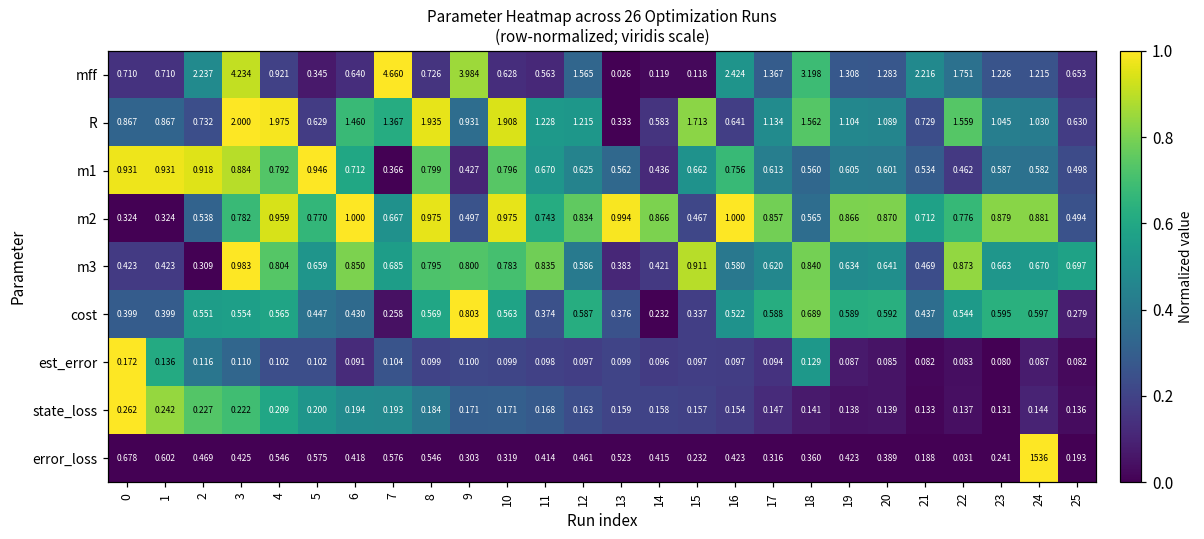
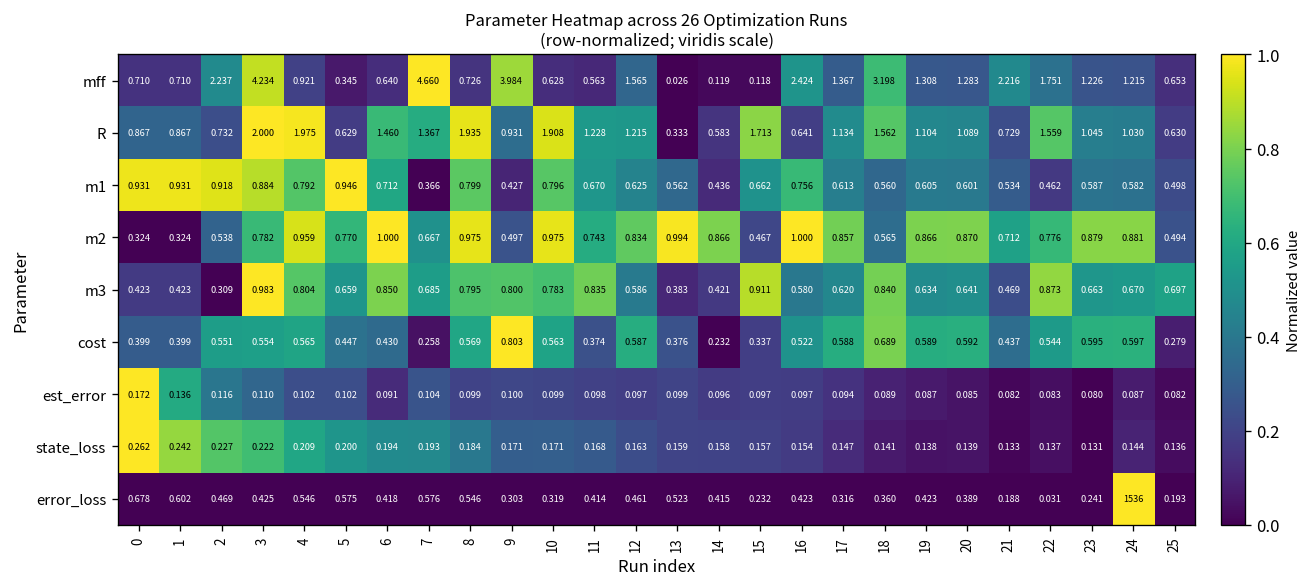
est_error, 18: 0.129 -> 0.089
